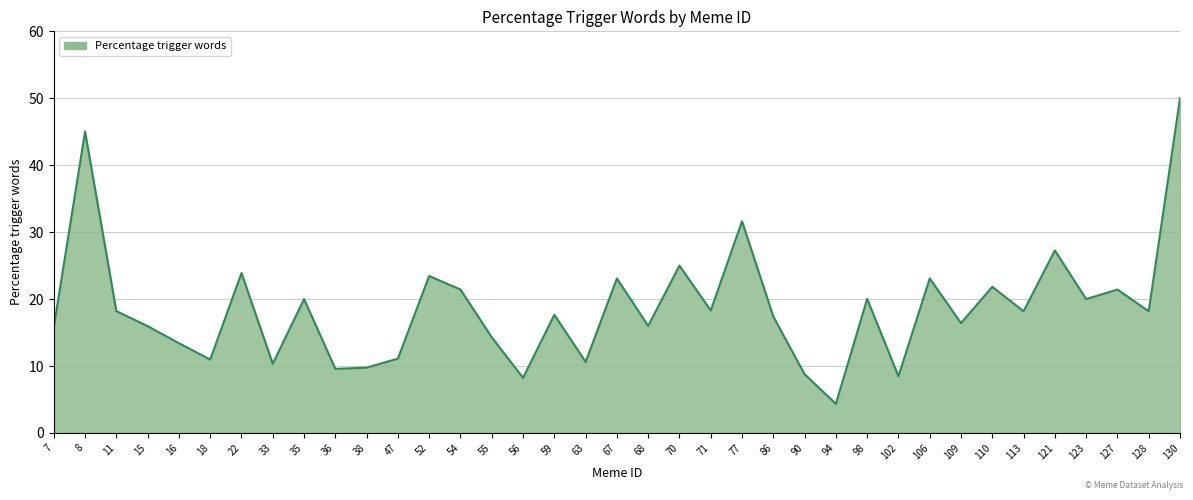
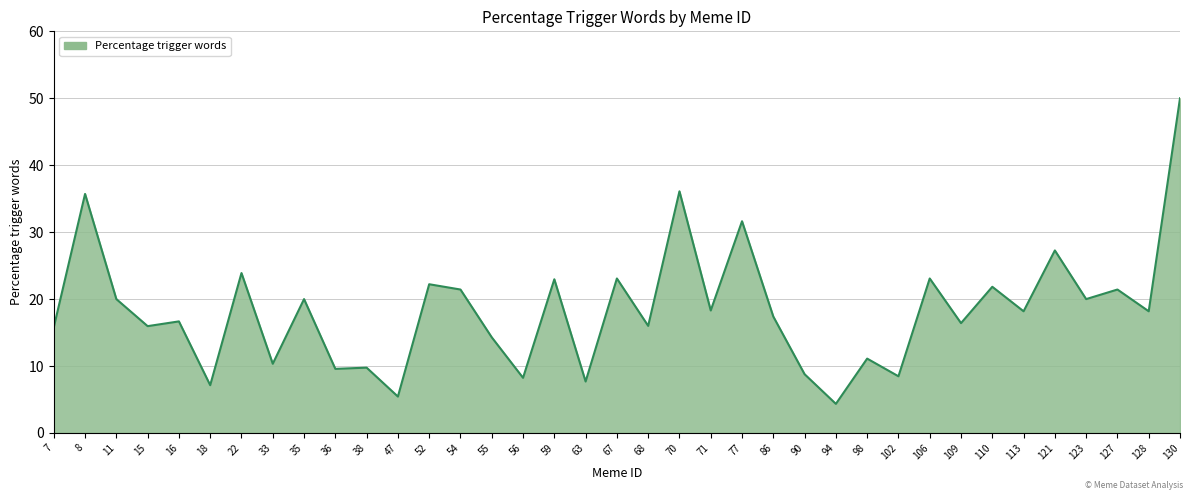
8: 45 -> 36
11: 18 -> 20
16: 13 -> 17
18: 11 -> 7
47: 11 -> 5
52: 23 -> 22
59: 18 -> 23
63: 11 -> 8
70: 25 -> 36
98: 20 -> 11
